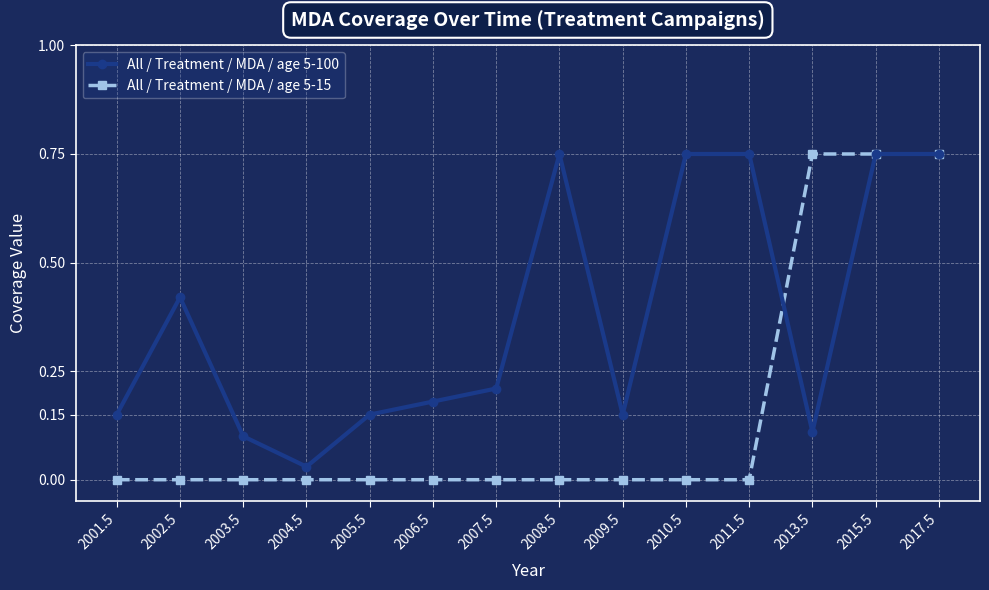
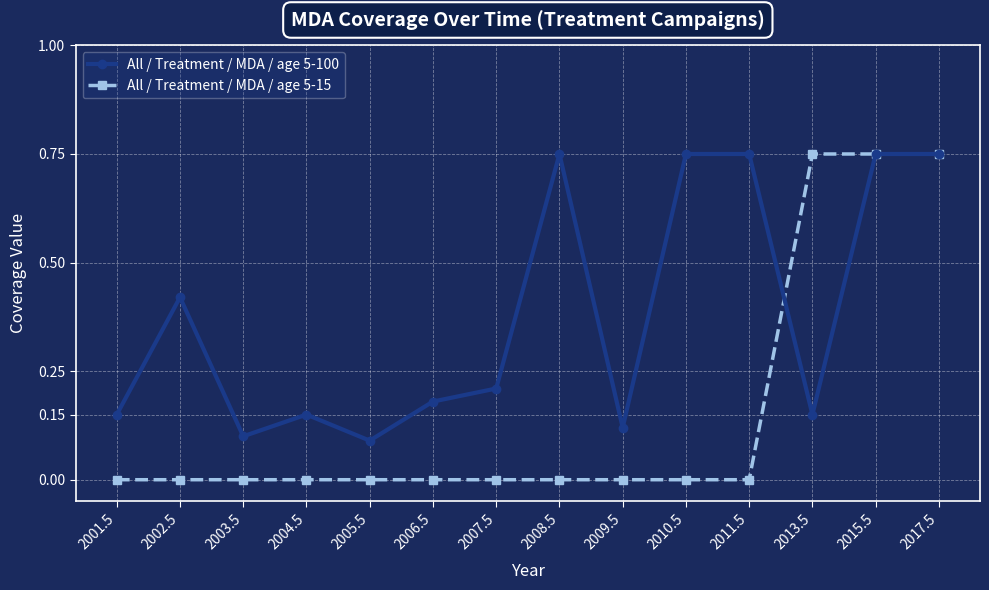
All / Treatment / MDA / age 5-100, 2004.5: 0.03 -> 0.15
All / Treatment / MDA / age 5-100, 2005.5: 0.15 -> 0.09
All / Treatment / MDA / age 5-100, 2009.5: 0.15 -> 0.12
All / Treatment / MDA / age 5-100, 2013.5: 0.11 -> 0.15
